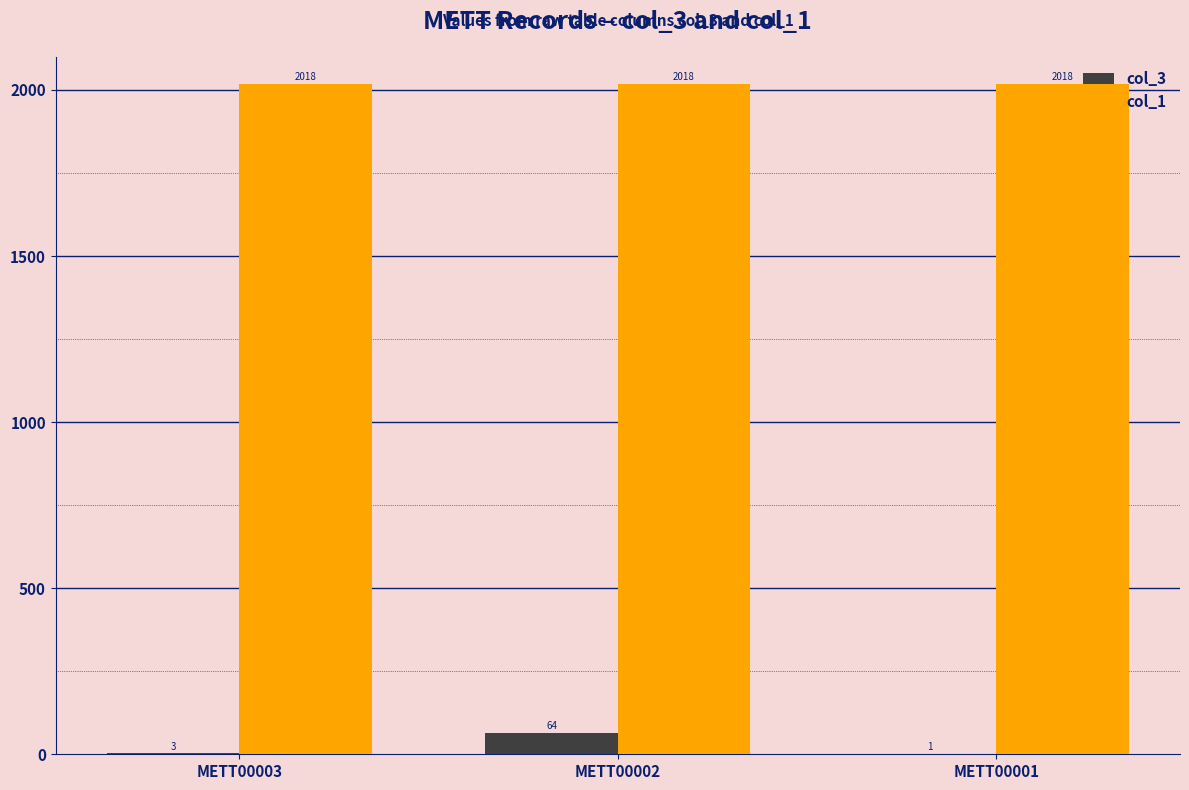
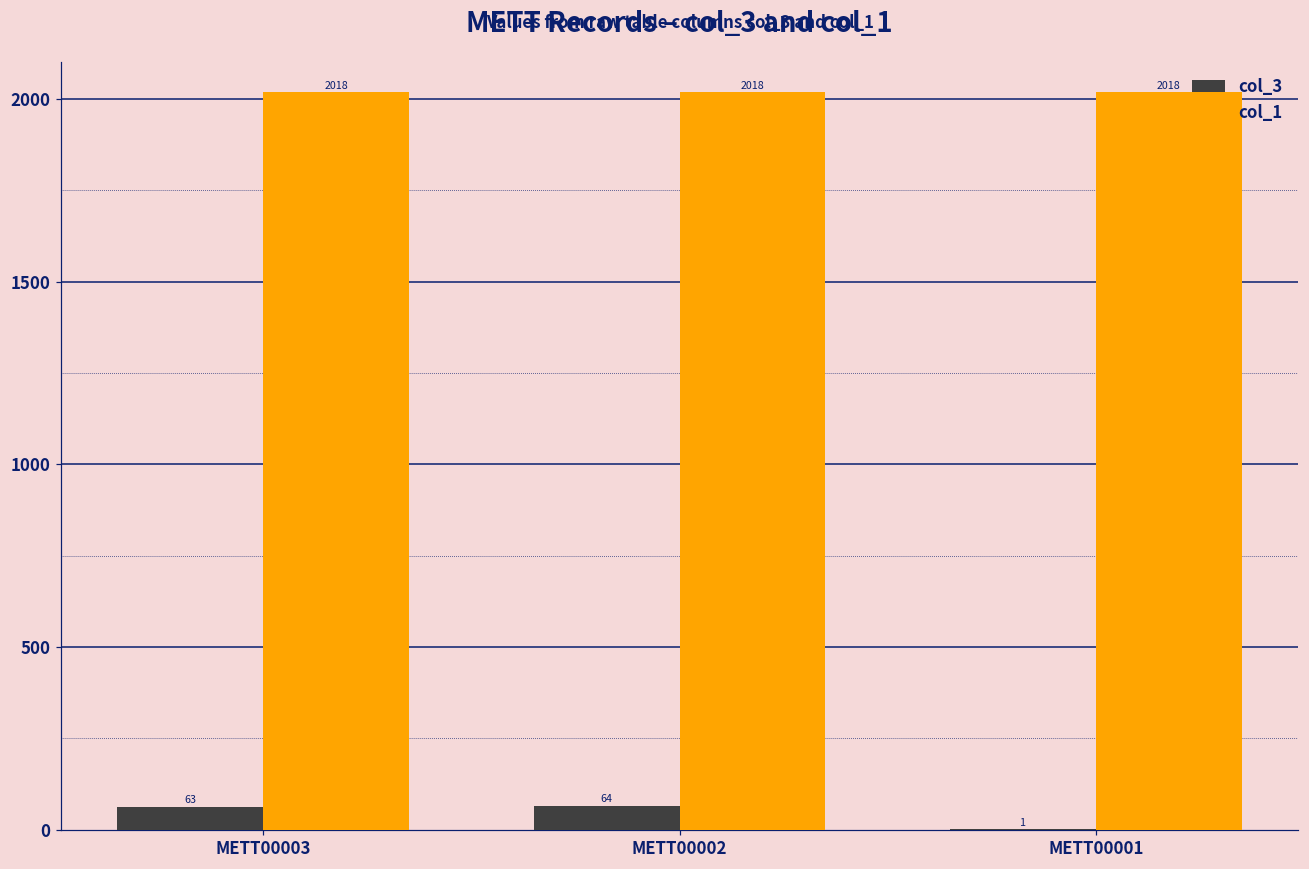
col_3, METT00003: 3 -> 63
